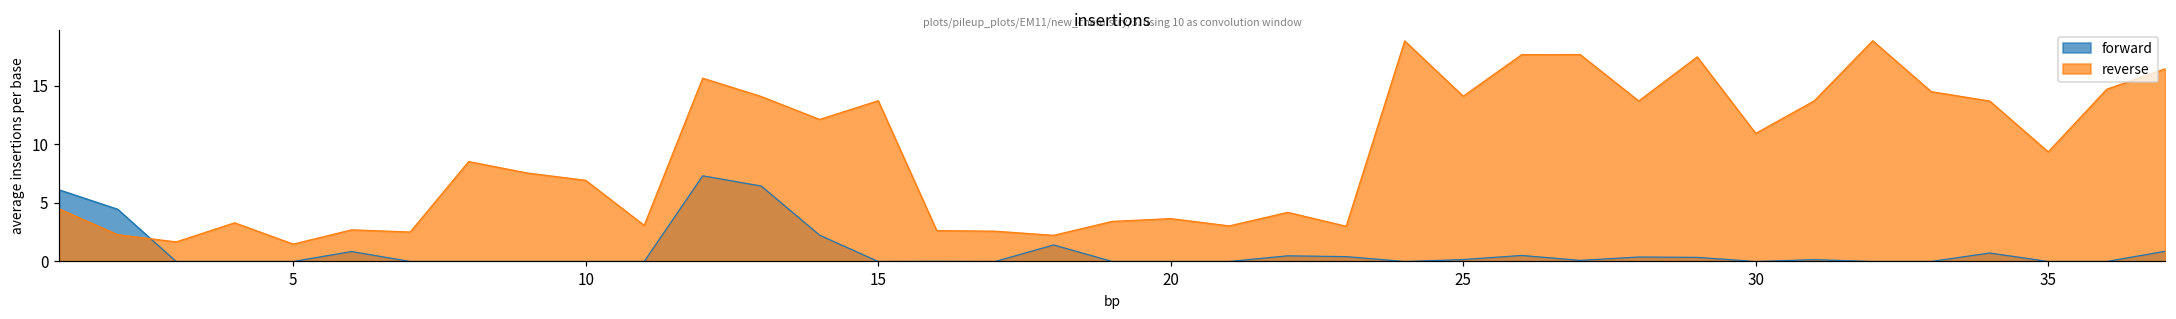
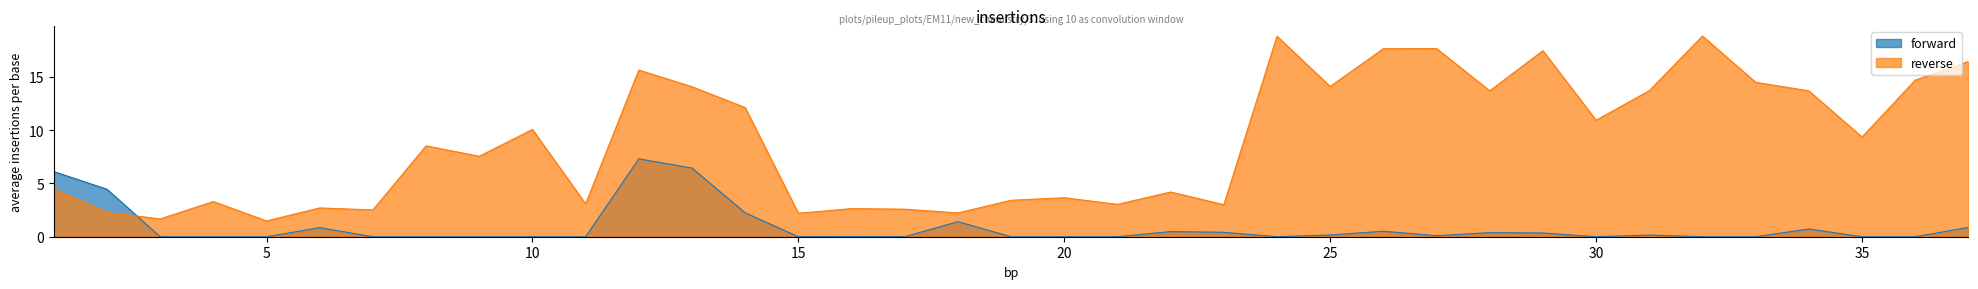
reverse, 10: 6.9 -> 10.1
reverse, 15: 13.7 -> 2.2
